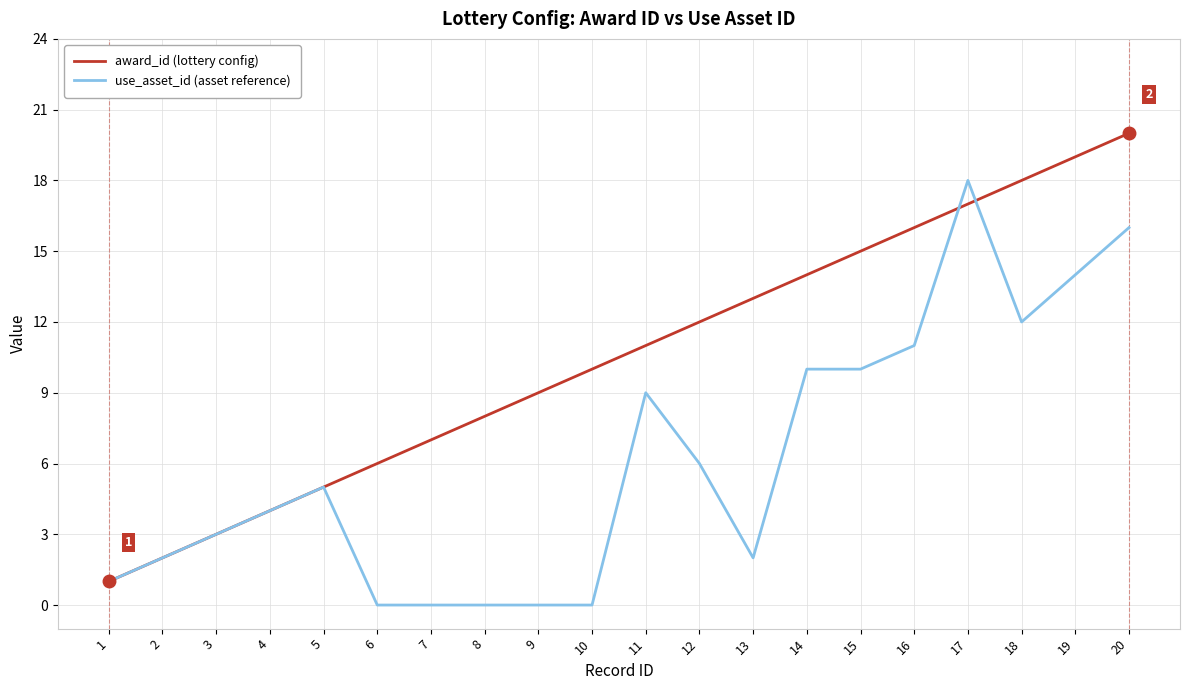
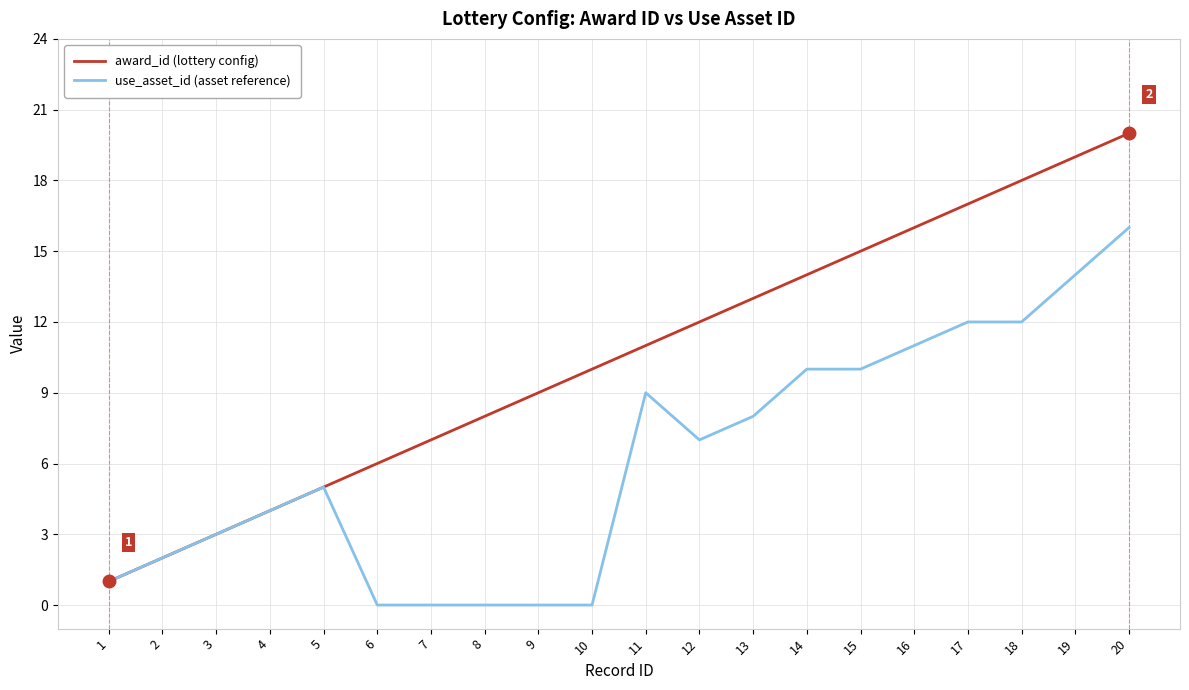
use_asset_id (asset reference), 12: 6 -> 7
use_asset_id (asset reference), 13: 2 -> 8
use_asset_id (asset reference), 17: 18 -> 12
